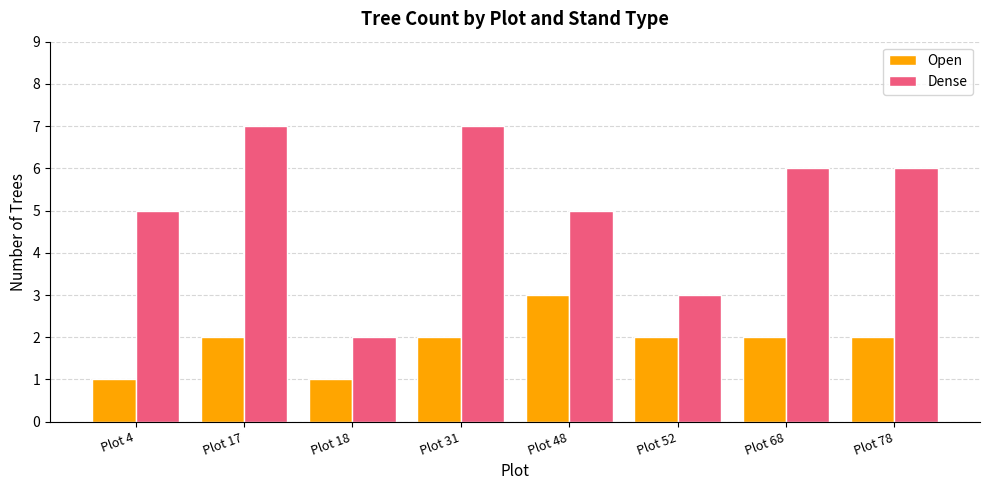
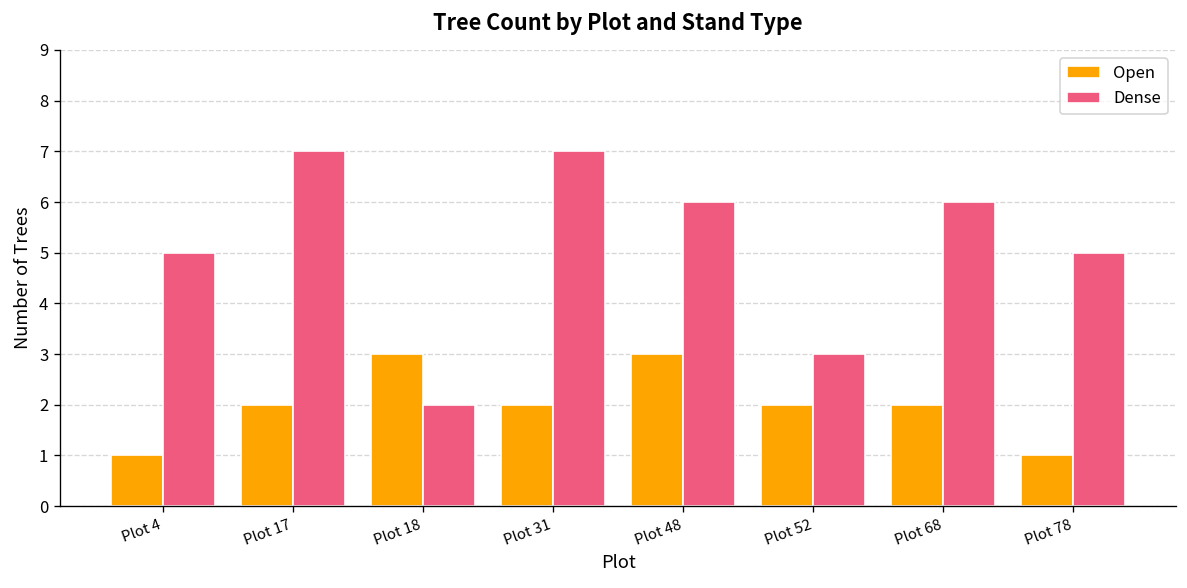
Open, Plot 18: 1 -> 3
Dense, Plot 48: 5 -> 6
Open, Plot 78: 2 -> 1
Dense, Plot 78: 6 -> 5
